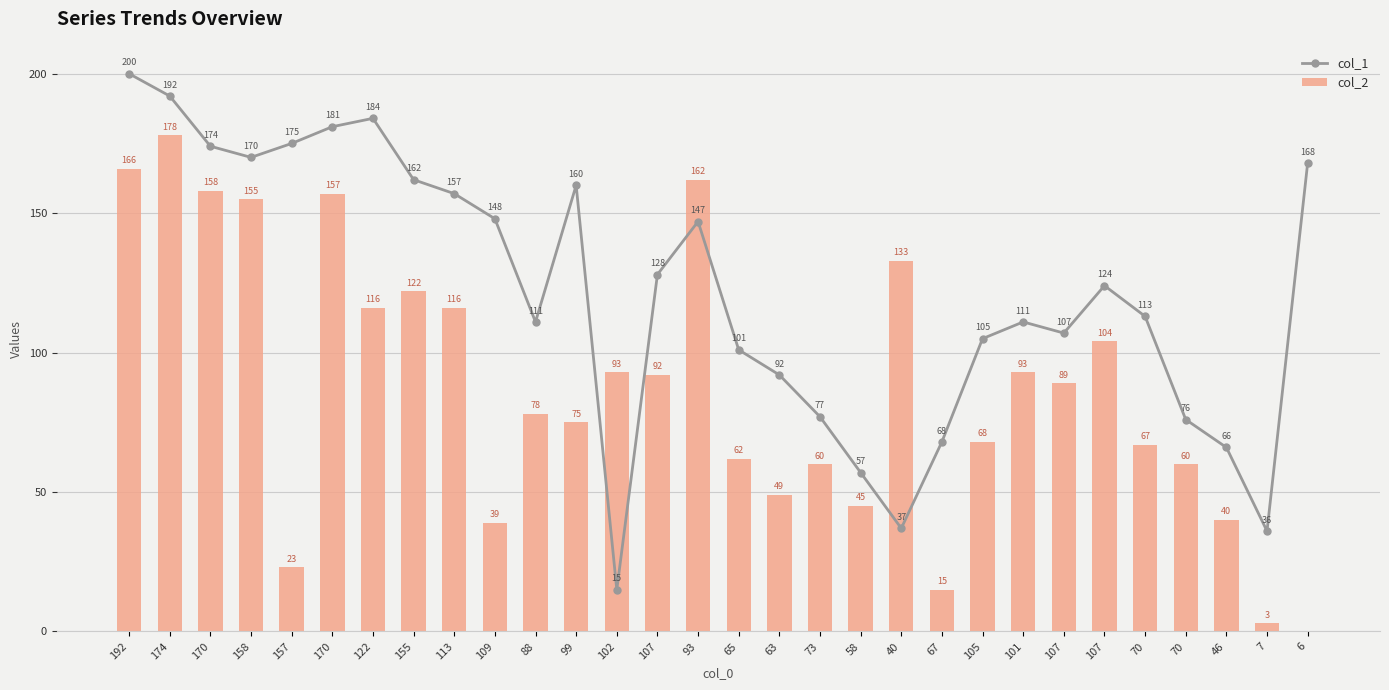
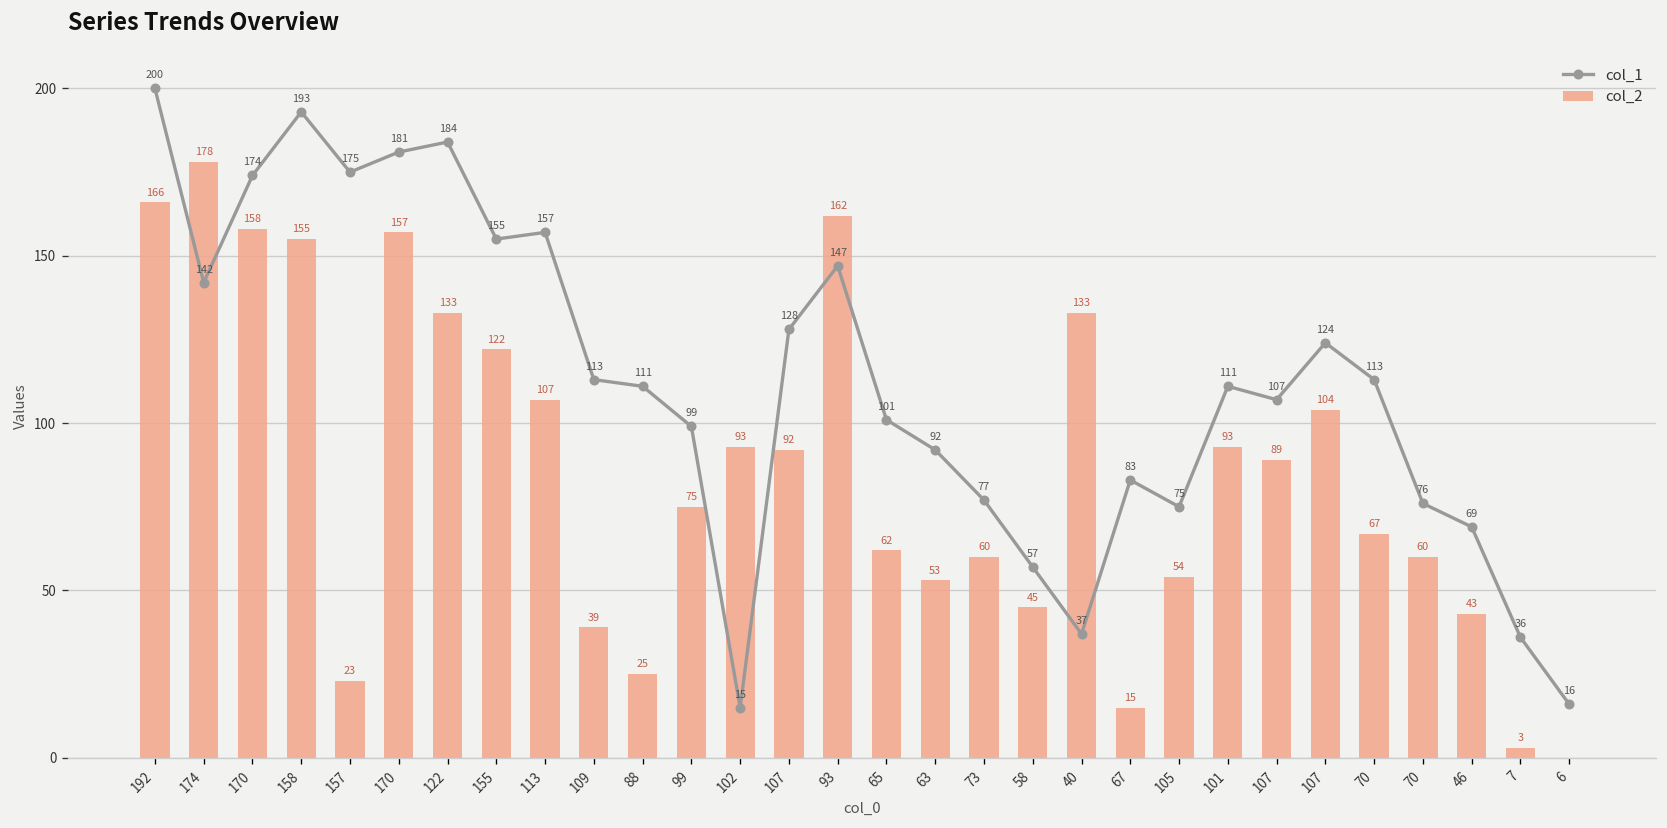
col_1, 174: 192 -> 142
col_1, 158: 170 -> 193
col_2, 122: 116 -> 133
col_1, 155: 162 -> 155
col_2, 113: 116 -> 107
col_1, 109: 148 -> 113
col_2, 88: 78 -> 25
col_1, 99: 160 -> 99
col_2, 63: 49 -> 53
col_1, 67: 68 -> 83
col_1, 105: 105 -> 75
col_2, 105: 68 -> 54
col_1, 46: 66 -> 69
col_2, 46: 40 -> 43
col_1, 6: 168 -> 16
